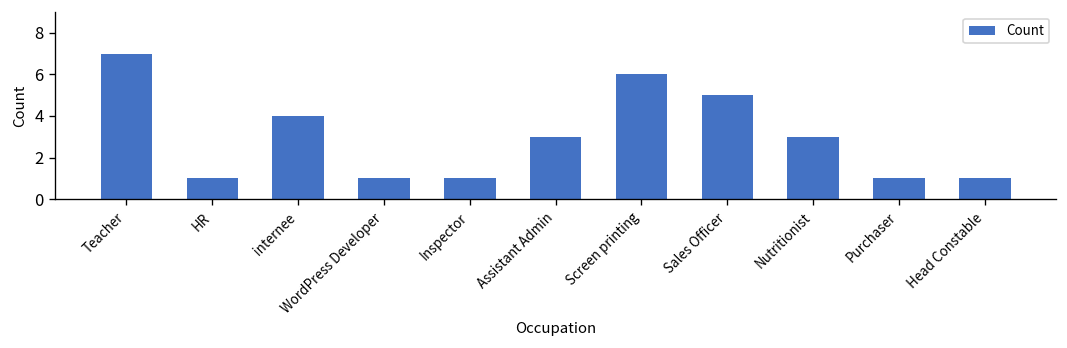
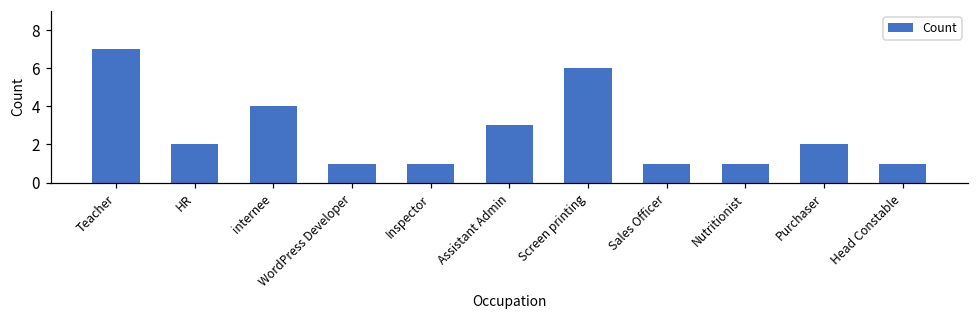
HR: 1 -> 2
Sales Officer: 5 -> 1
Nutritionist: 3 -> 1
Purchaser: 1 -> 2
